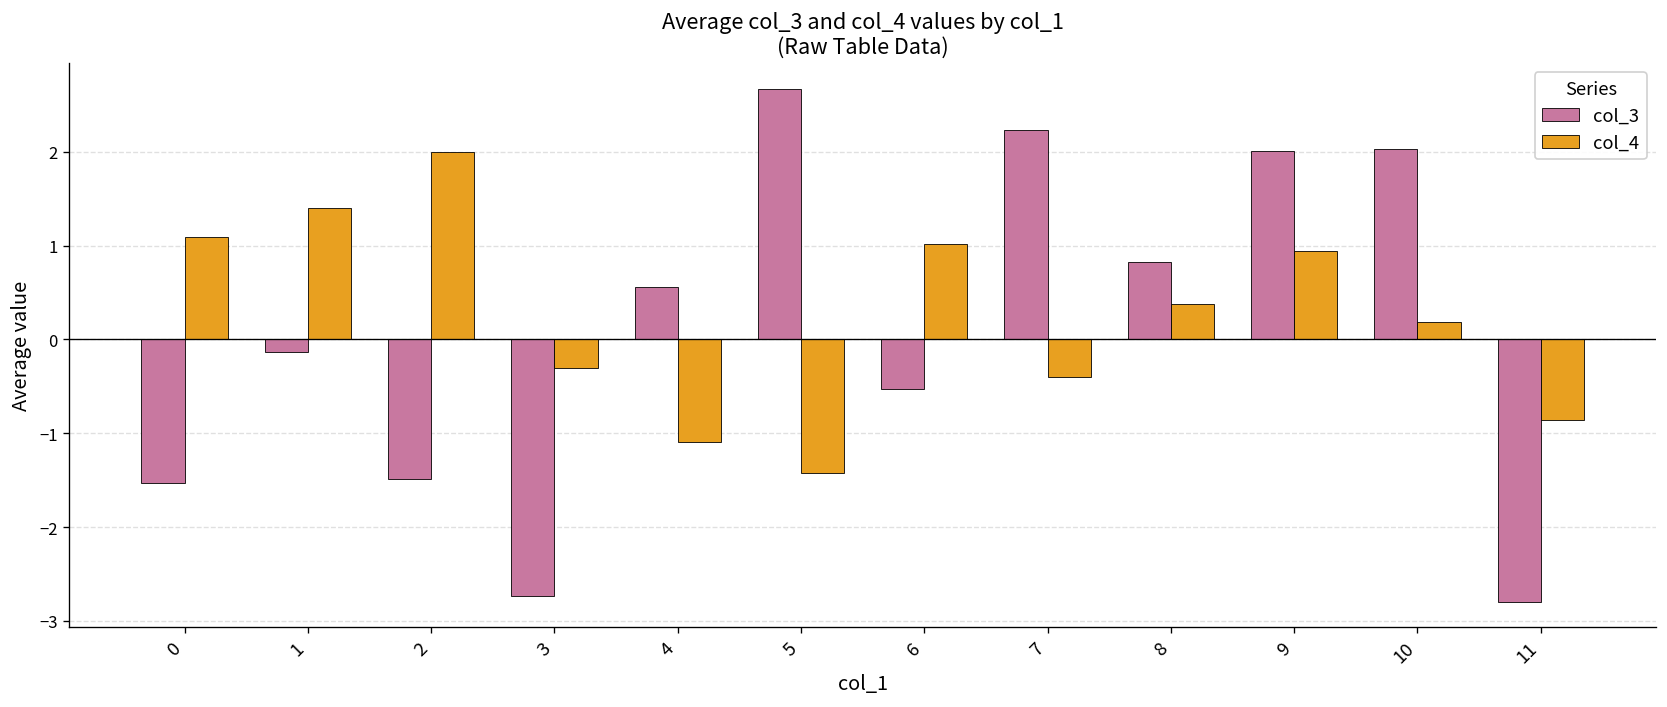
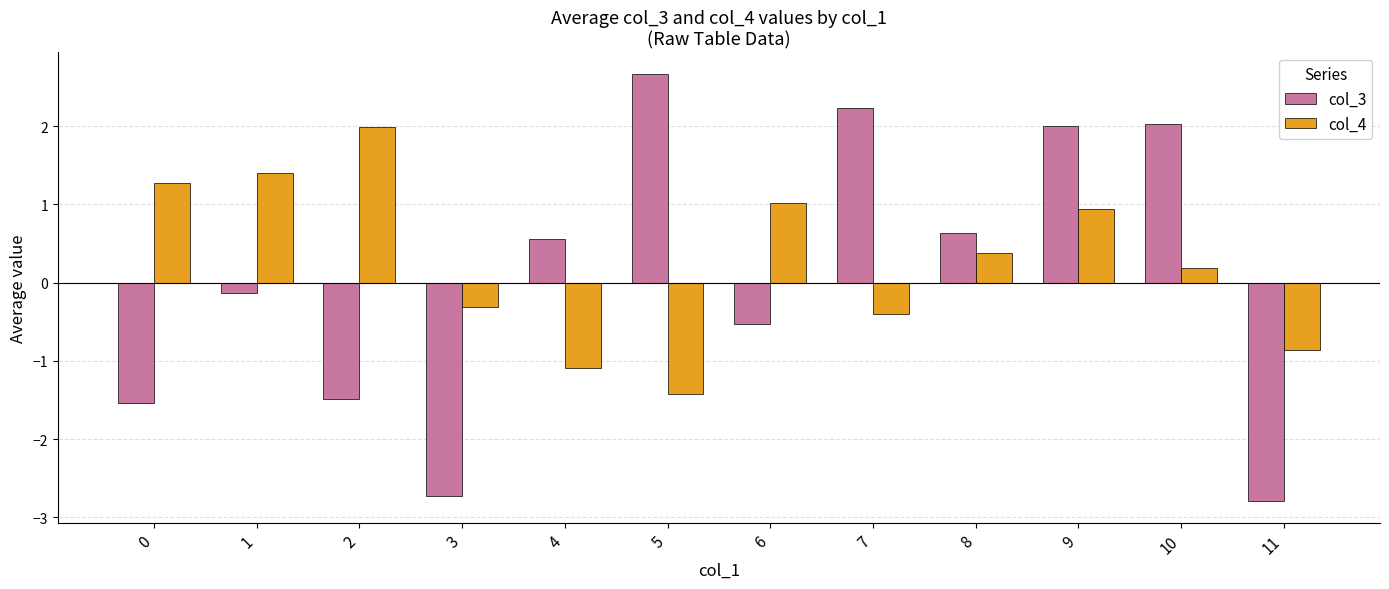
col_4, 0: 1.1 -> 1.3
col_3, 8: 0.8 -> 0.6
